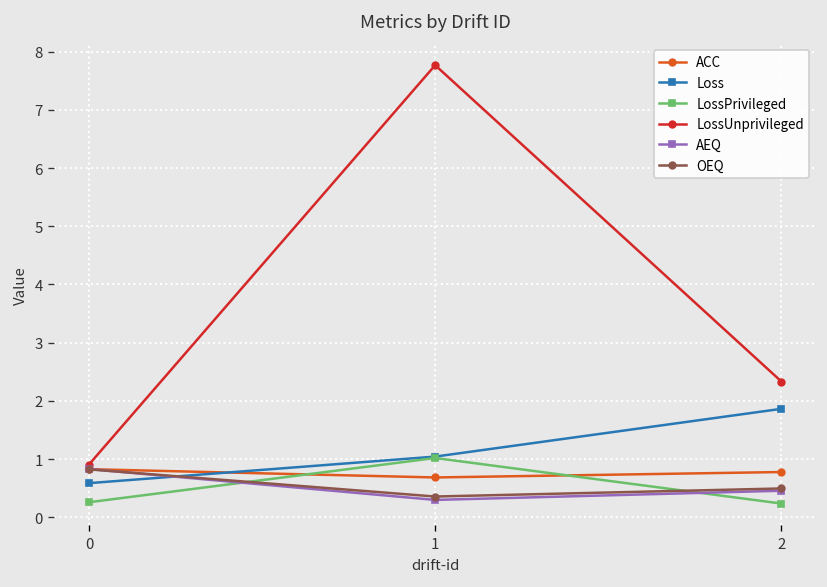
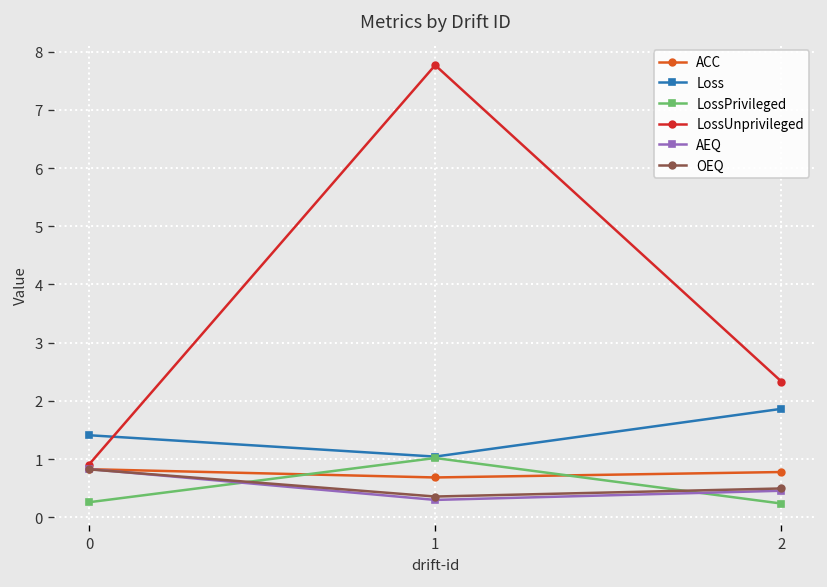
Loss, 0: 0.6 -> 1.4
